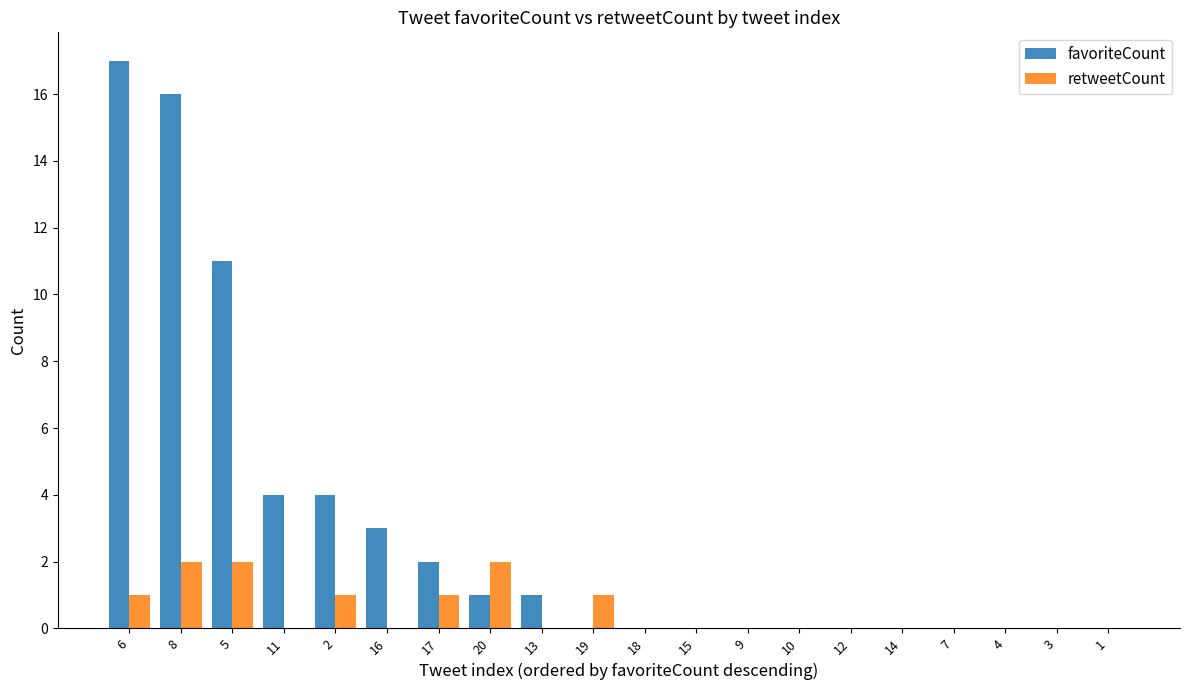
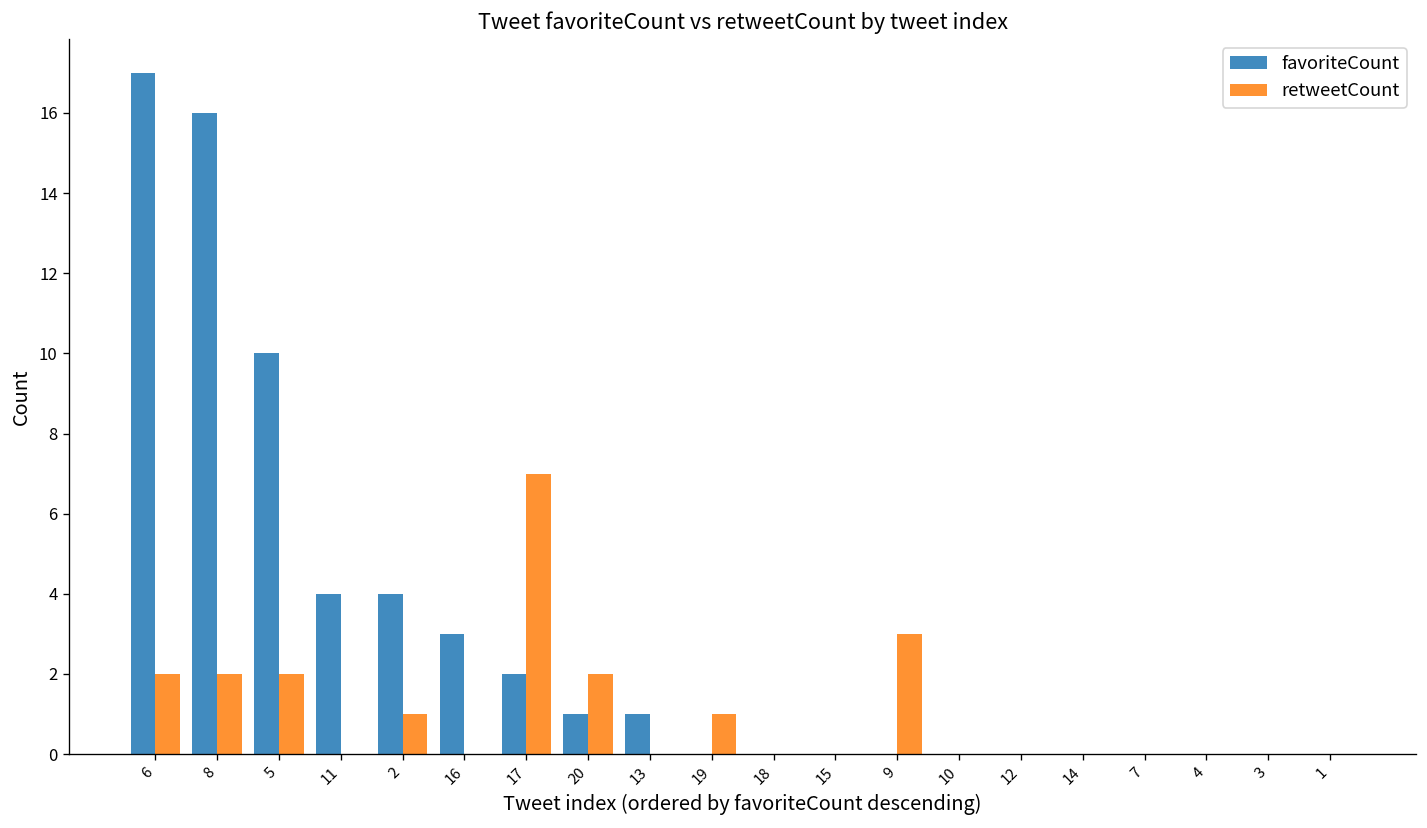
retweetCount, 6: 1 -> 2
favoriteCount, 5: 11 -> 10
retweetCount, 17: 1 -> 7
retweetCount, 9: 0 -> 3
